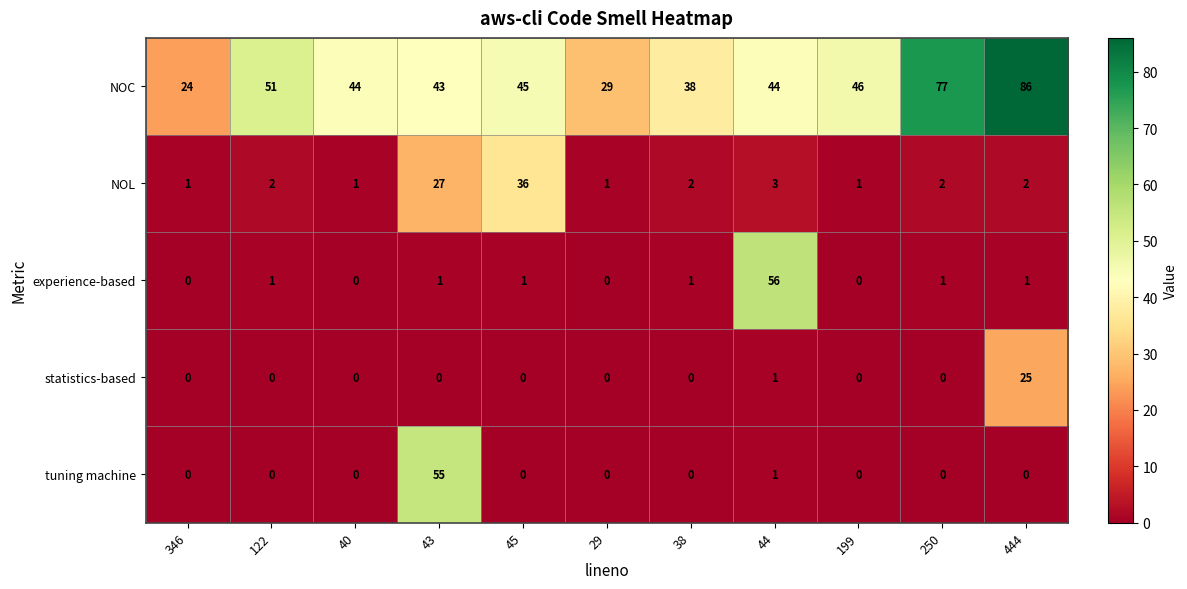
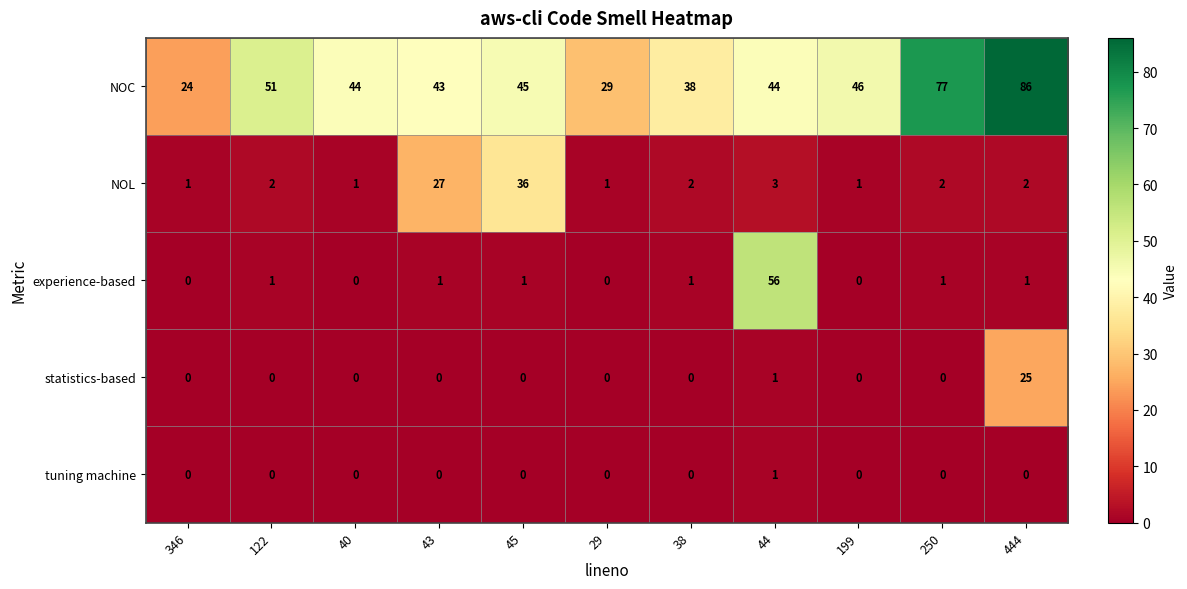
tuning machine, 43: 55 -> 0
